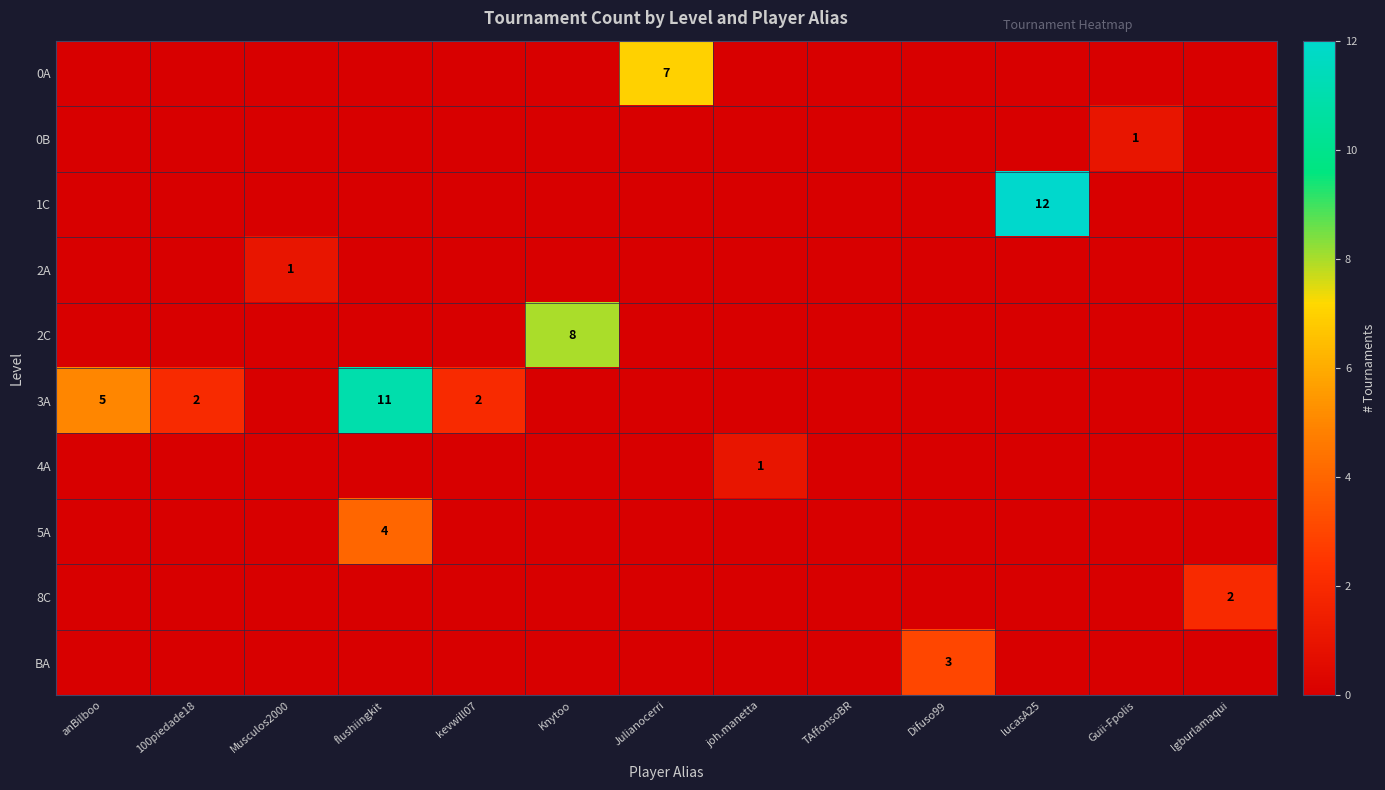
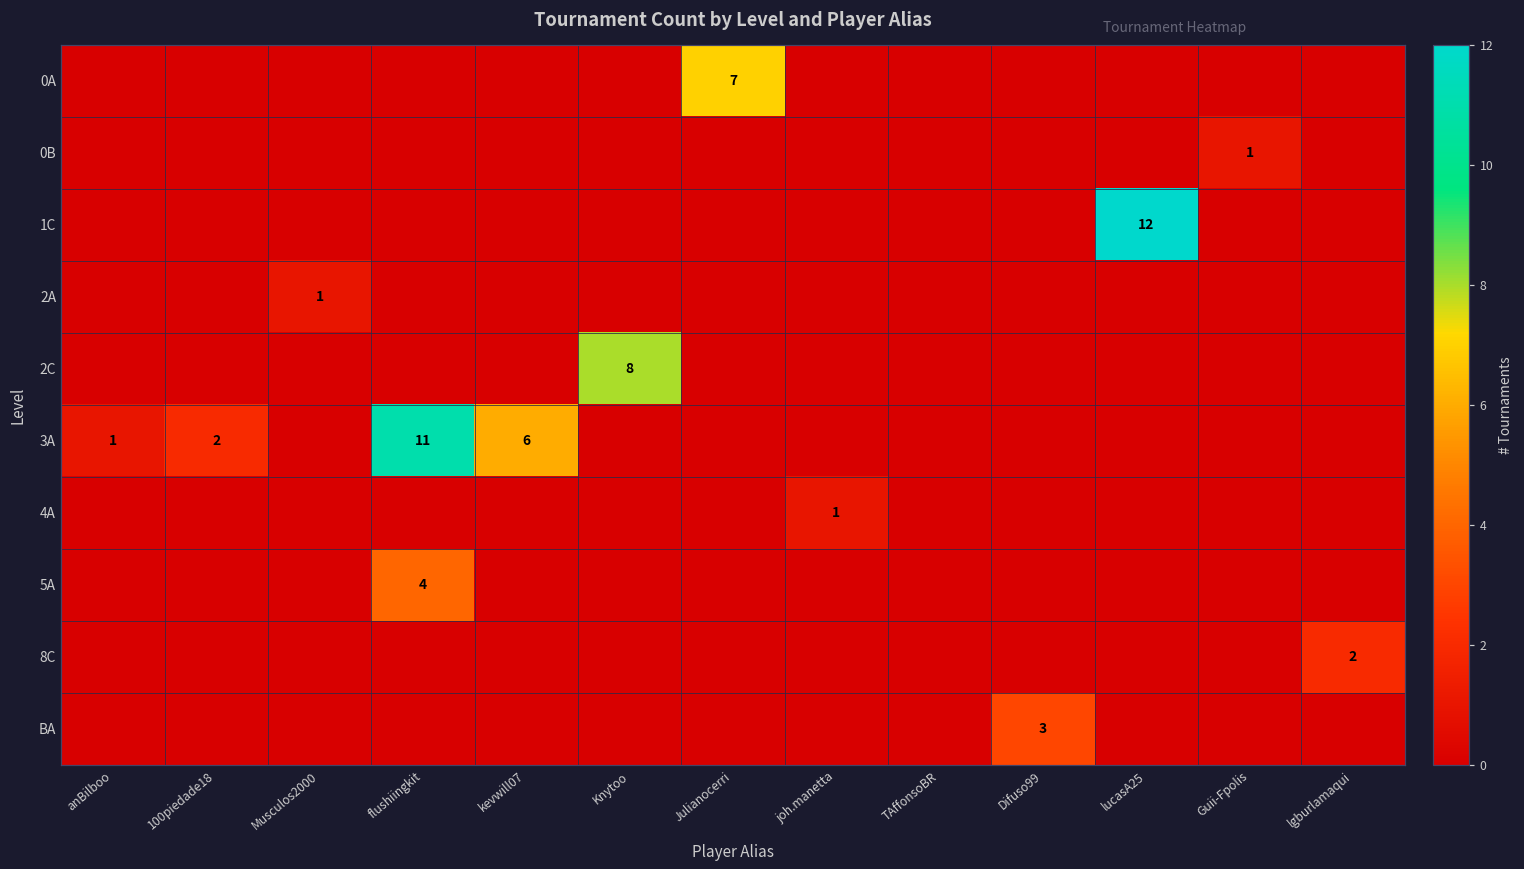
3A, anBilboo: 5 -> 1
3A, kevwill07: 2 -> 6
